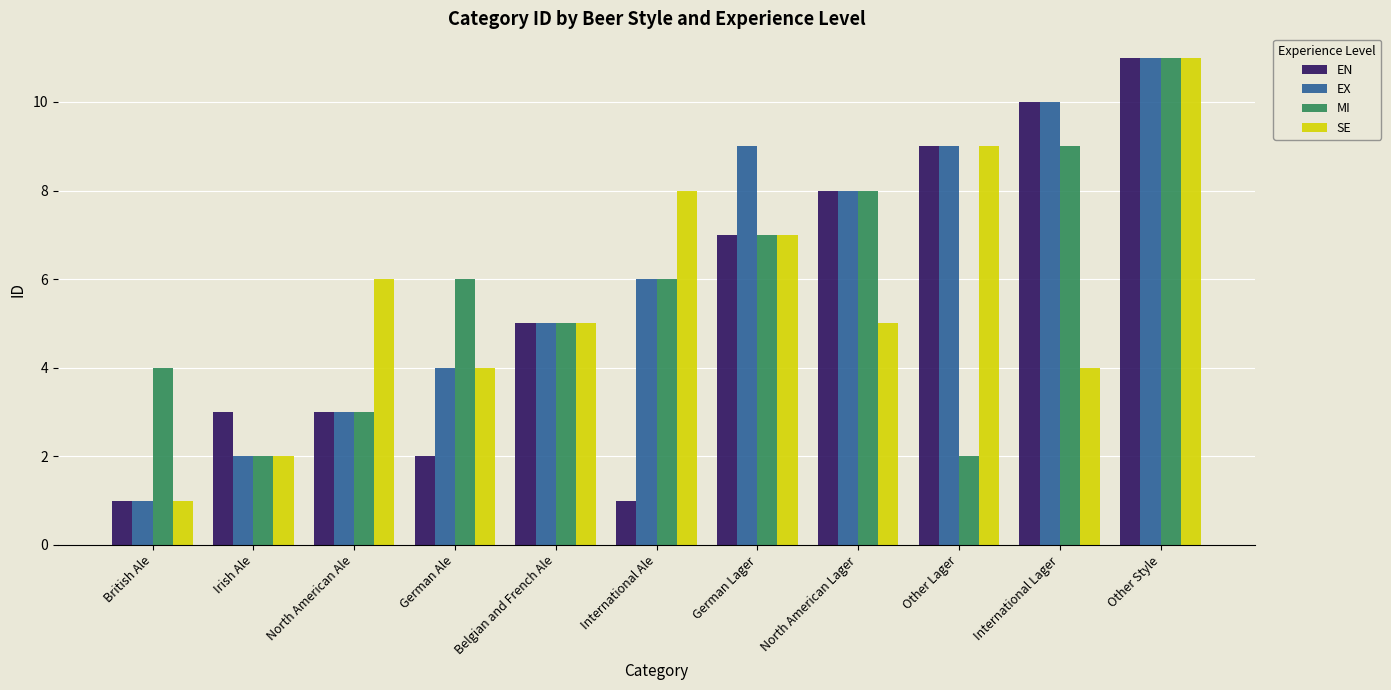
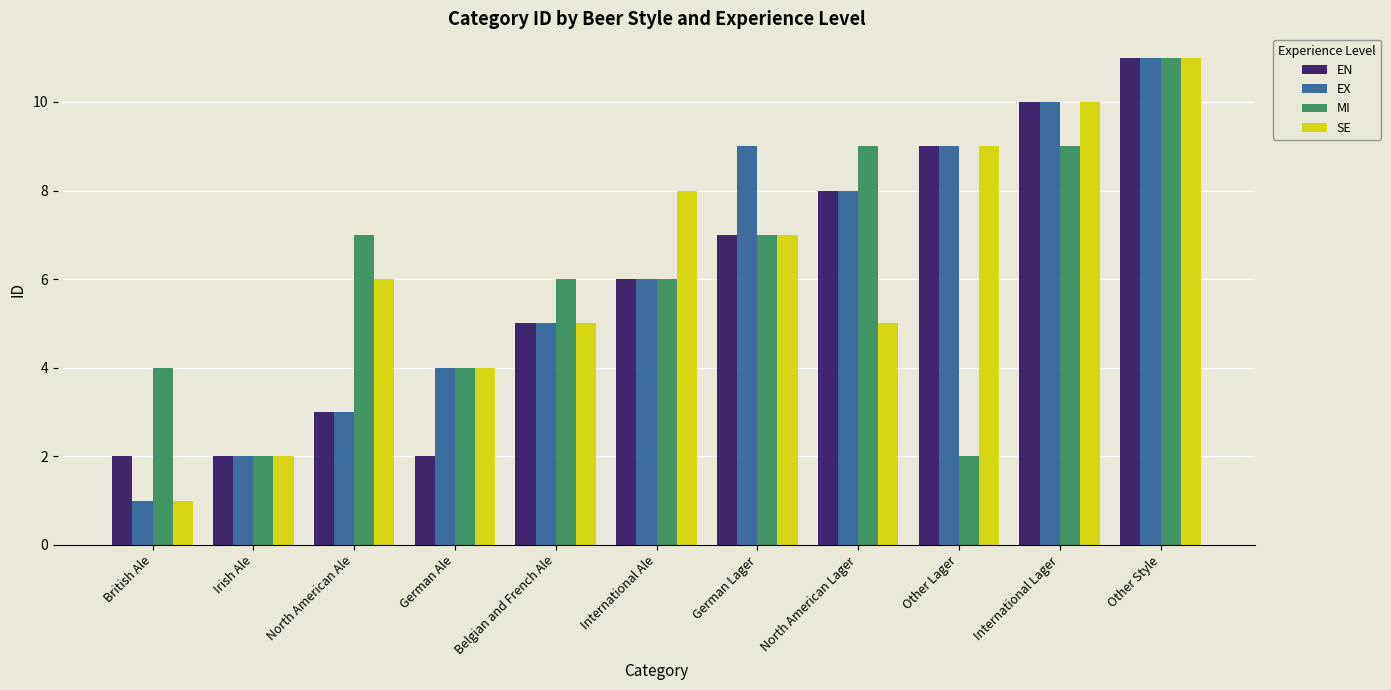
EN, British Ale: 1 -> 2
EN, Irish Ale: 3 -> 2
MI, North American Ale: 3 -> 7
MI, German Ale: 6 -> 4
MI, Belgian and French Ale: 5 -> 6
EN, International Ale: 1 -> 6
MI, North American Lager: 8 -> 9
SE, International Lager: 4 -> 10
